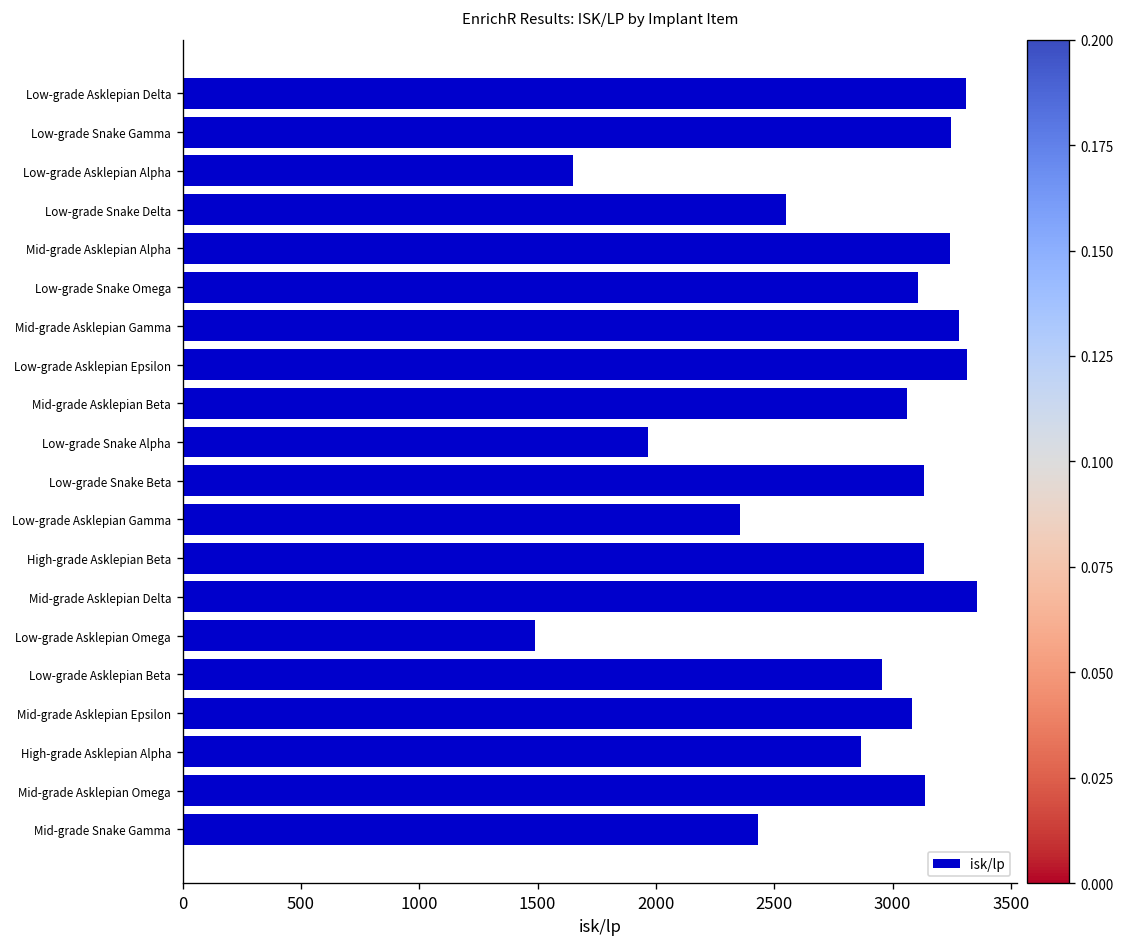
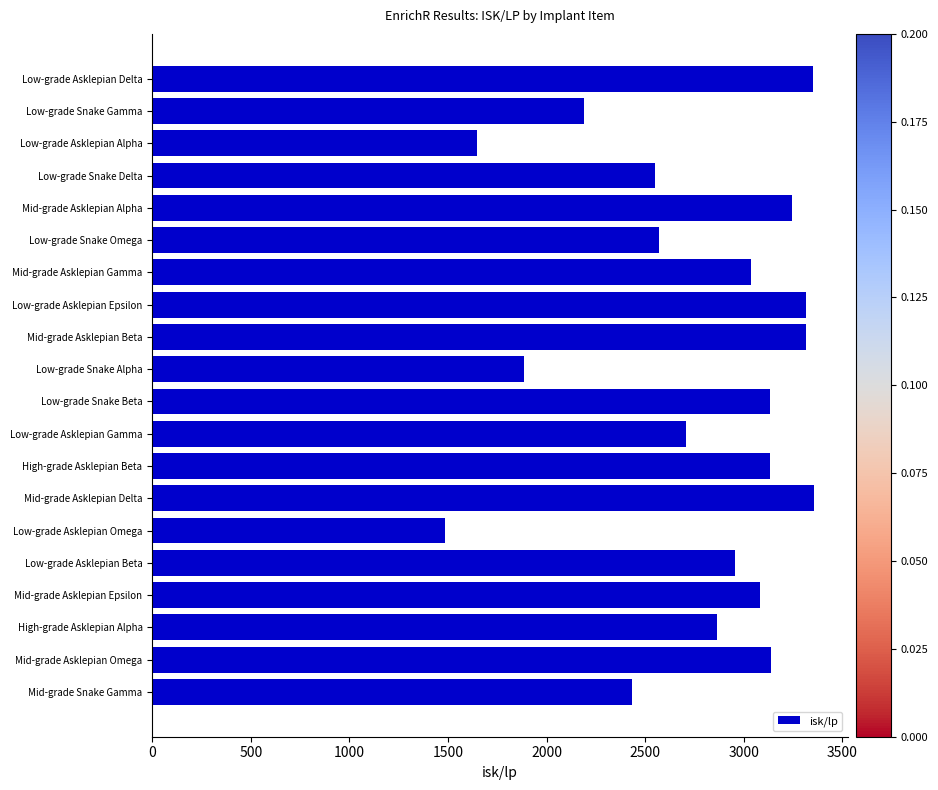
Low-grade Asklepian Delta: 3310 -> 3350
Low-grade Snake Gamma: 3250 -> 2190
Low-grade Snake Omega: 3110 -> 2570
Mid-grade Asklepian Gamma: 3280 -> 3040
Mid-grade Asklepian Beta: 3060 -> 3310
Low-grade Snake Alpha: 1970 -> 1890
Low-grade Asklepian Gamma: 2360 -> 2710
